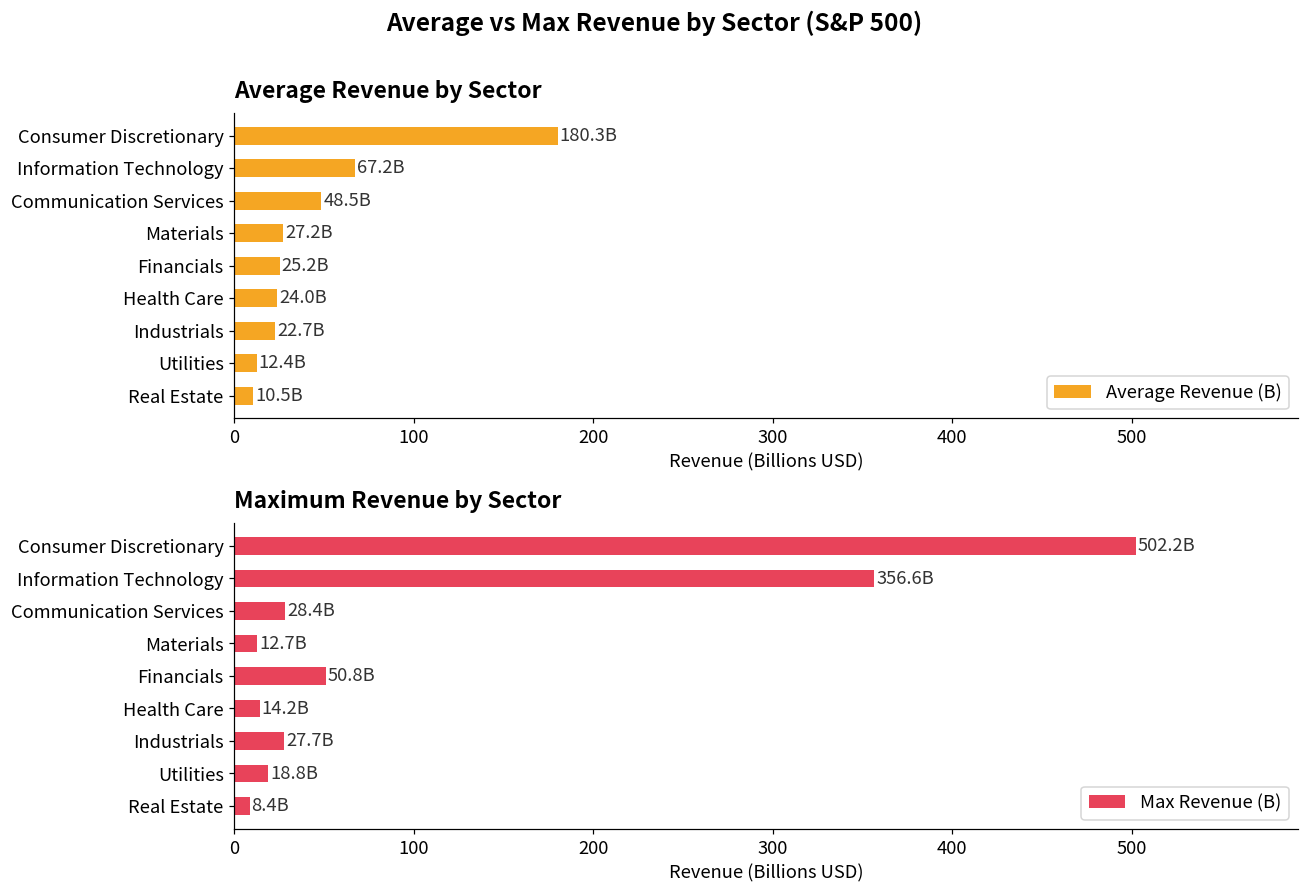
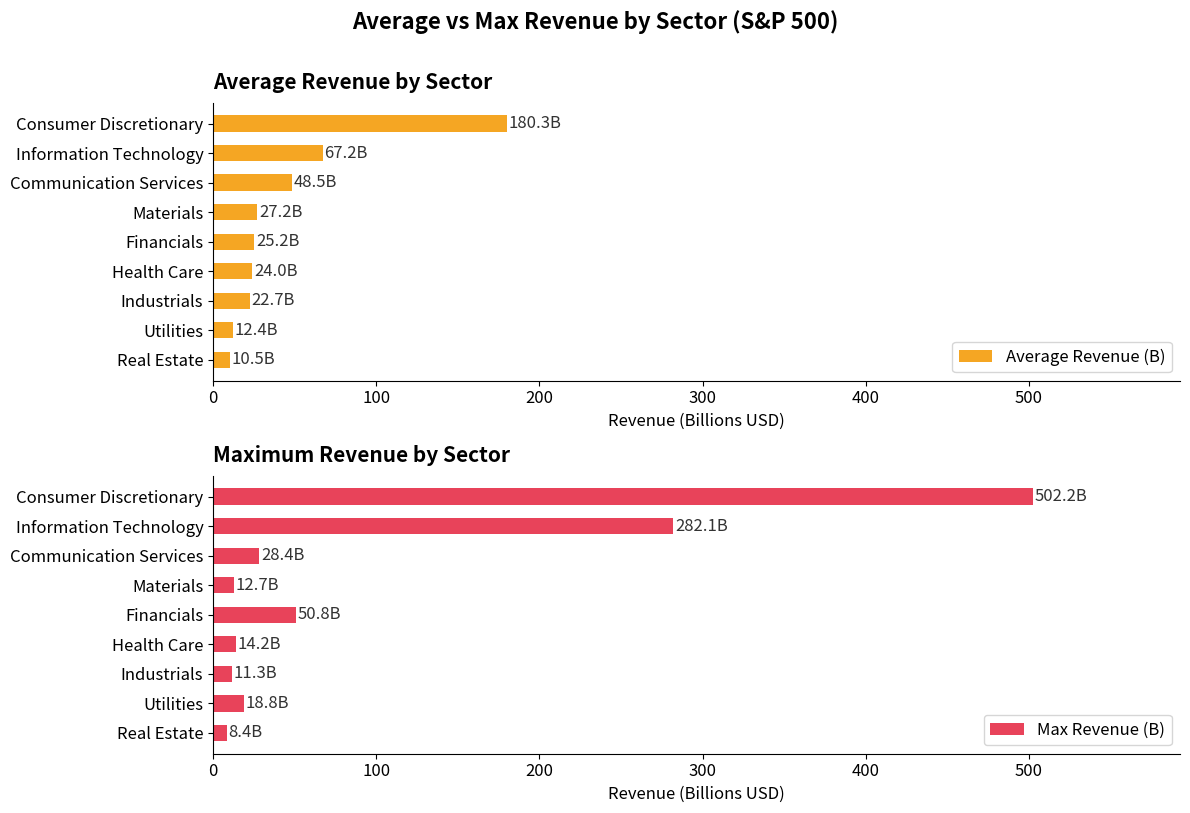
Maximum Revenue by Sector, Information Technology: 356.6B -> 282.1B
Maximum Revenue by Sector, Industrials: 27.7B -> 11.3B
